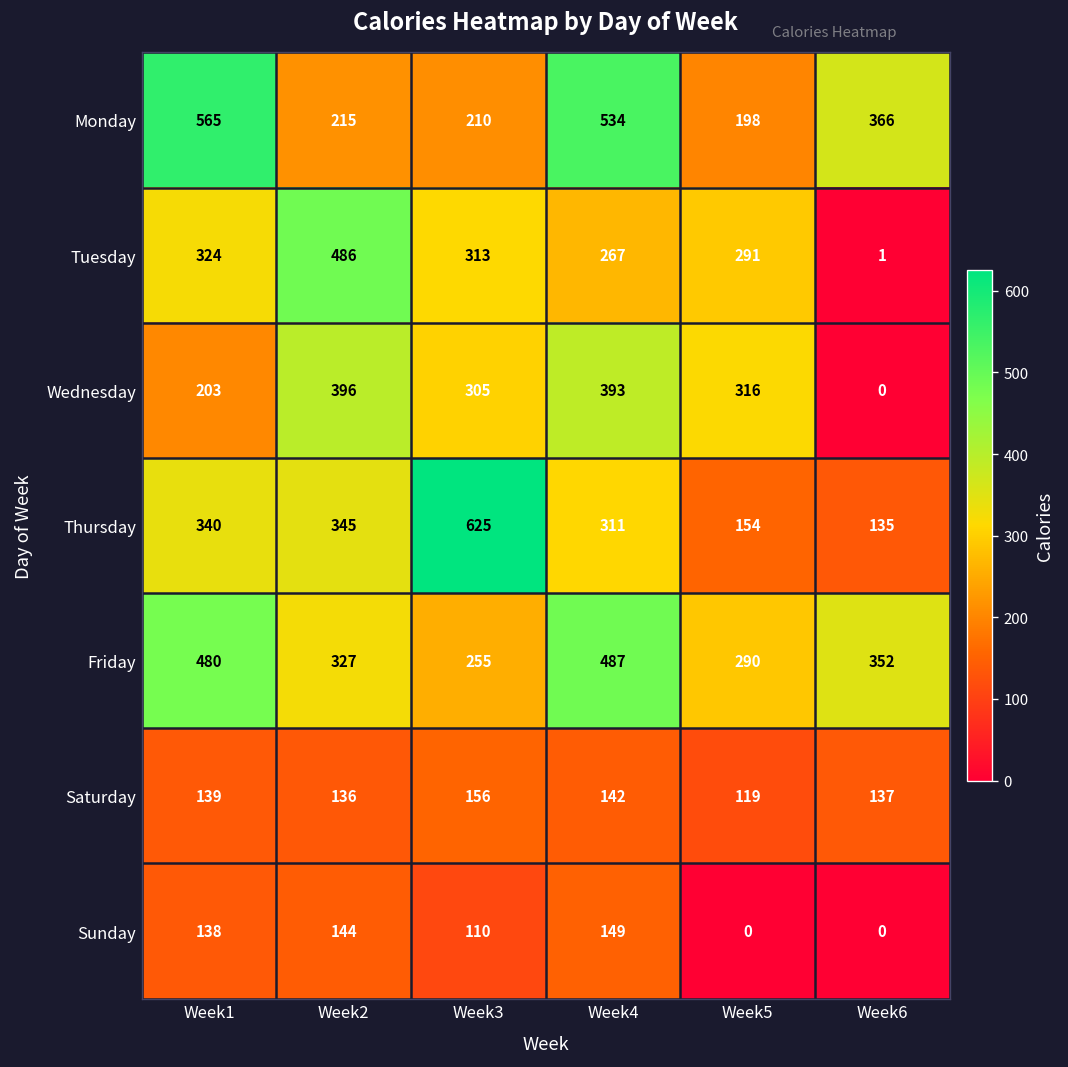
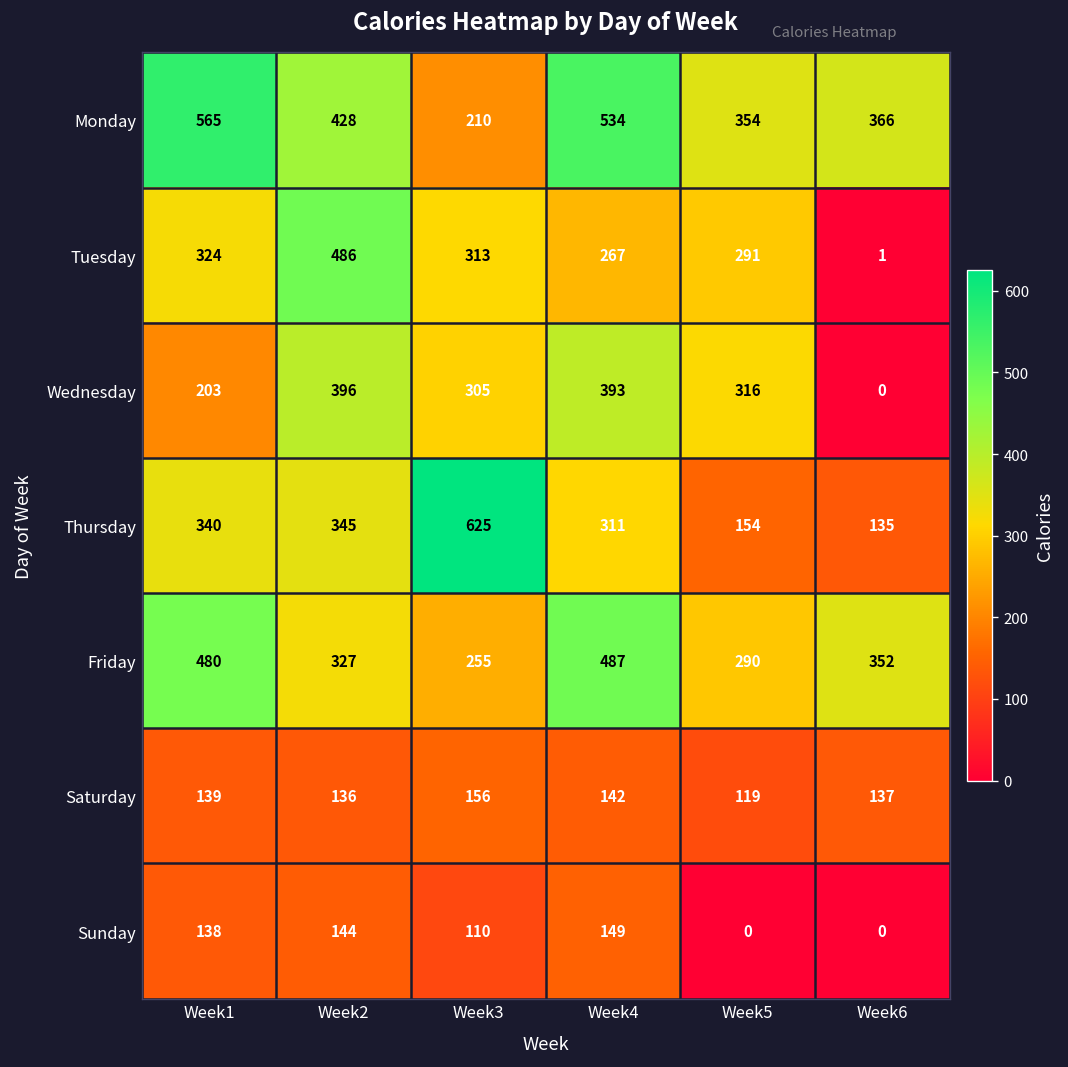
Monday, Week2: 215 -> 428
Monday, Week5: 198 -> 354
